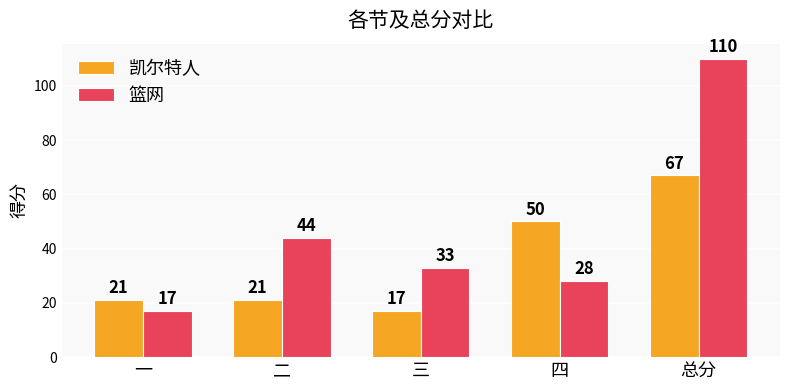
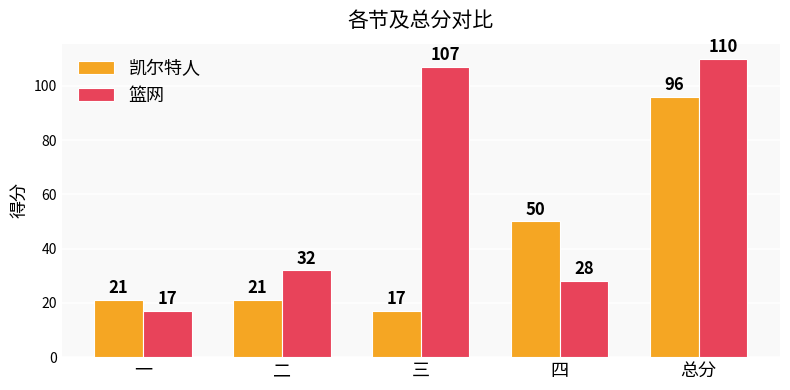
篮网, 二: 44 -> 32
篮网, 三: 33 -> 107
凯尔特人, 总分: 67 -> 96
